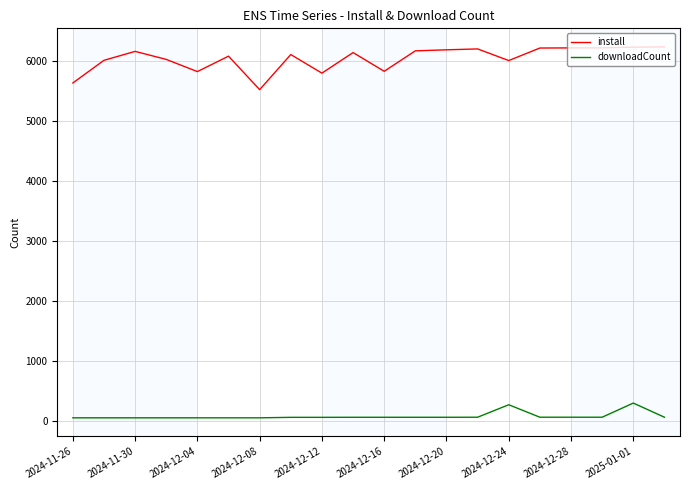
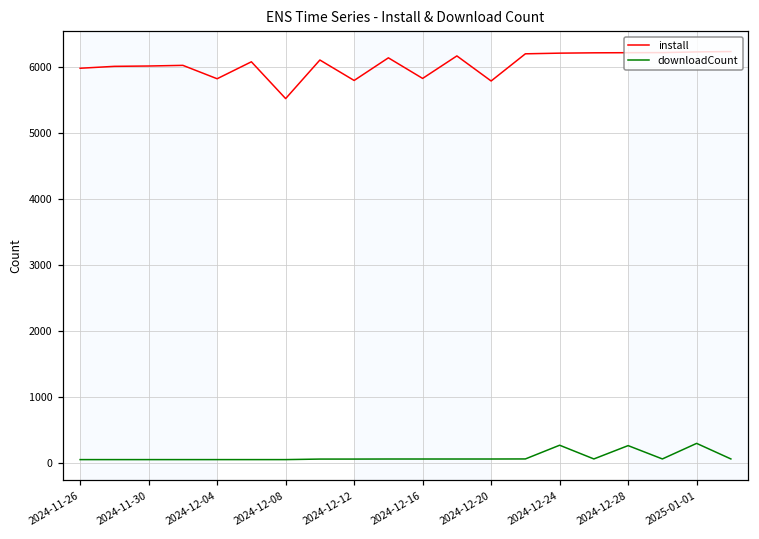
install, 2024-11-26: 5600 -> 6000
install, 2024-11-30: 6200 -> 6000
install, 2024-12-20: 6200 -> 5800
install, 2024-12-24: 6000 -> 6200
downloadCount, 2024-12-28: 100 -> 300
